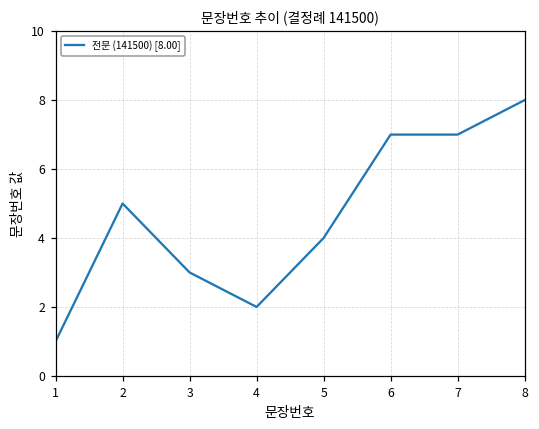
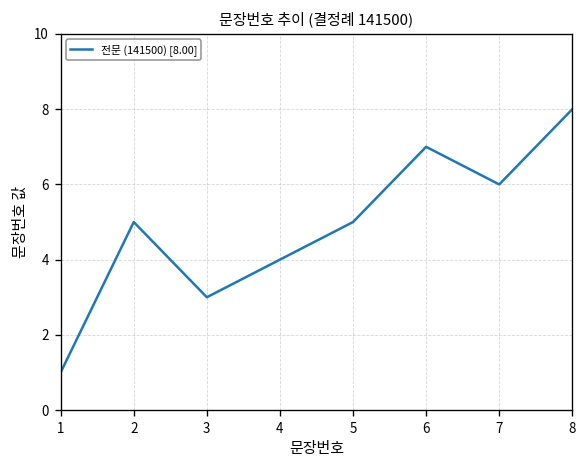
4: 2 -> 4
5: 4 -> 5
7: 7 -> 6
